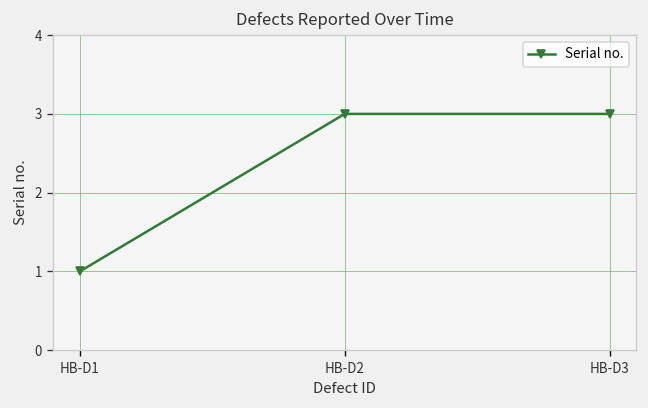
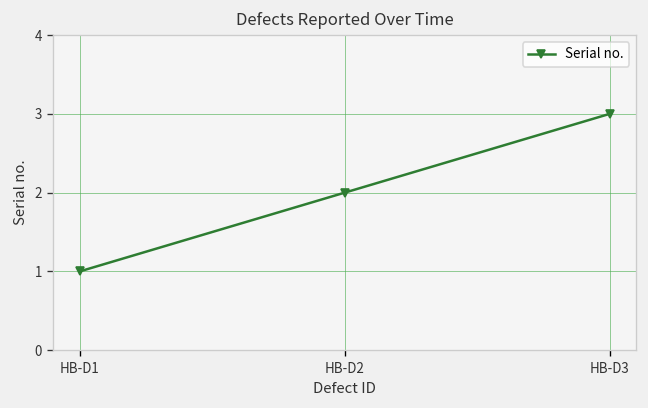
HB-D2: 3 -> 2
